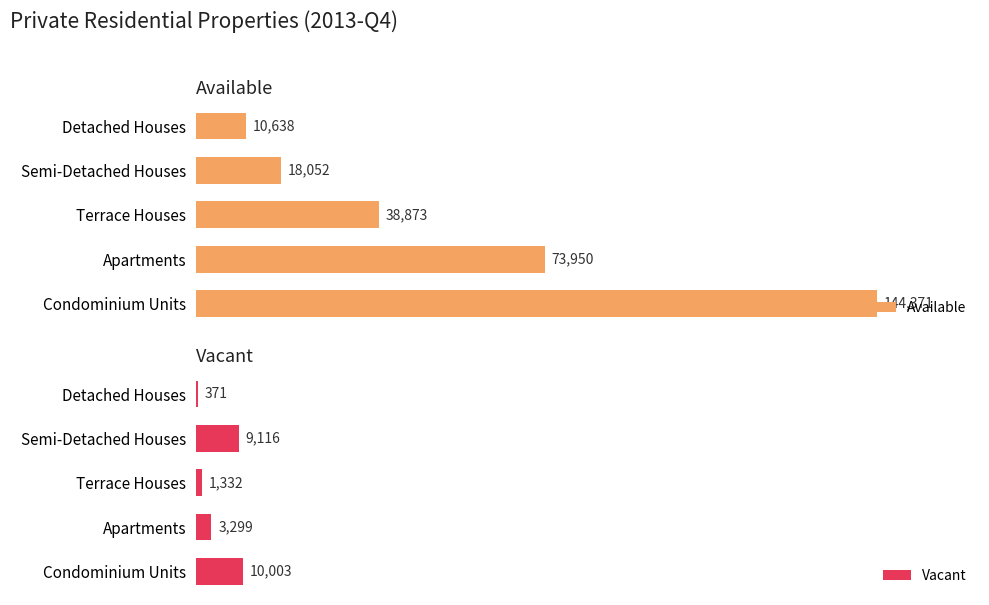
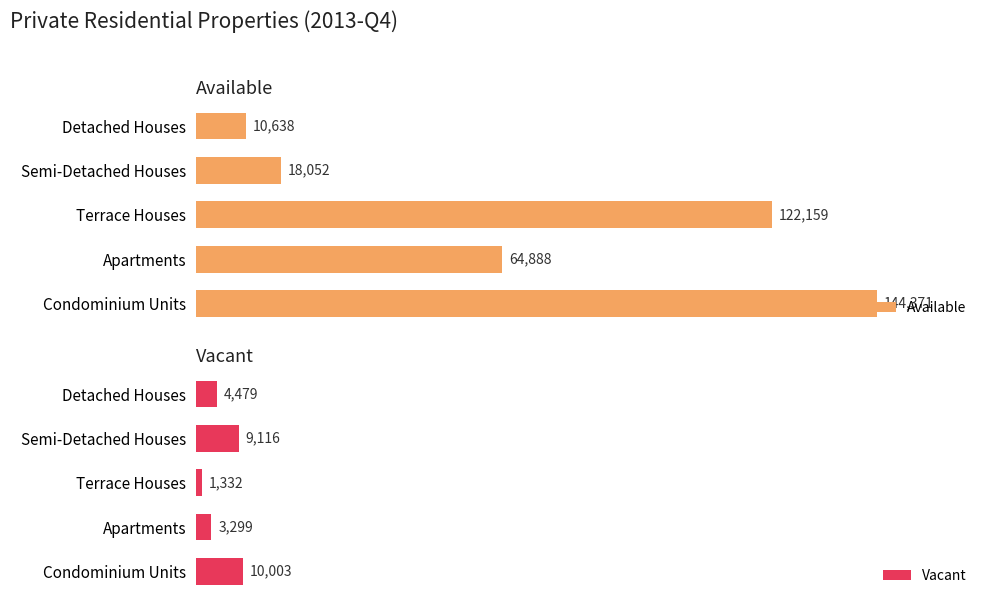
Available, Terrace Houses: 38,873 -> 122,159
Available, Apartments: 73,950 -> 64,888
Vacant, Detached Houses: 371 -> 4,479
